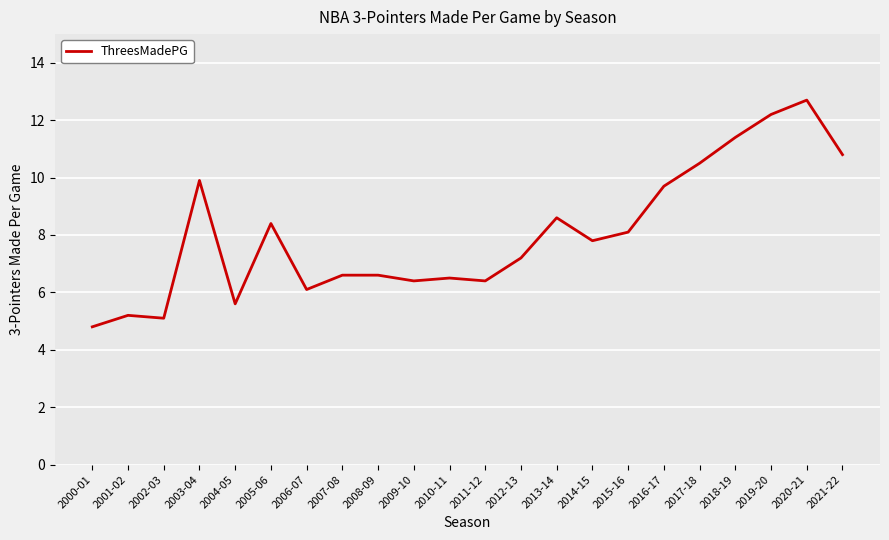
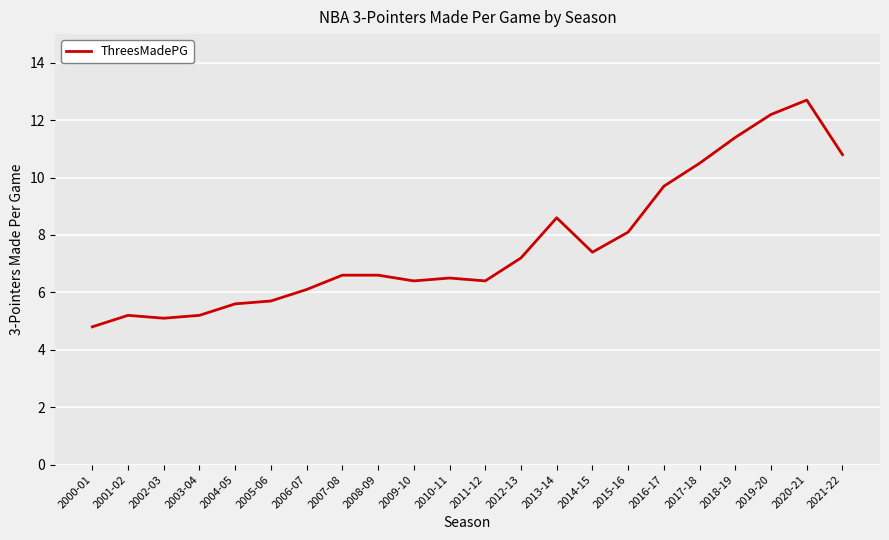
2003-04: 9.9 -> 5.2
2005-06: 8.4 -> 5.7
2014-15: 7.8 -> 7.4
